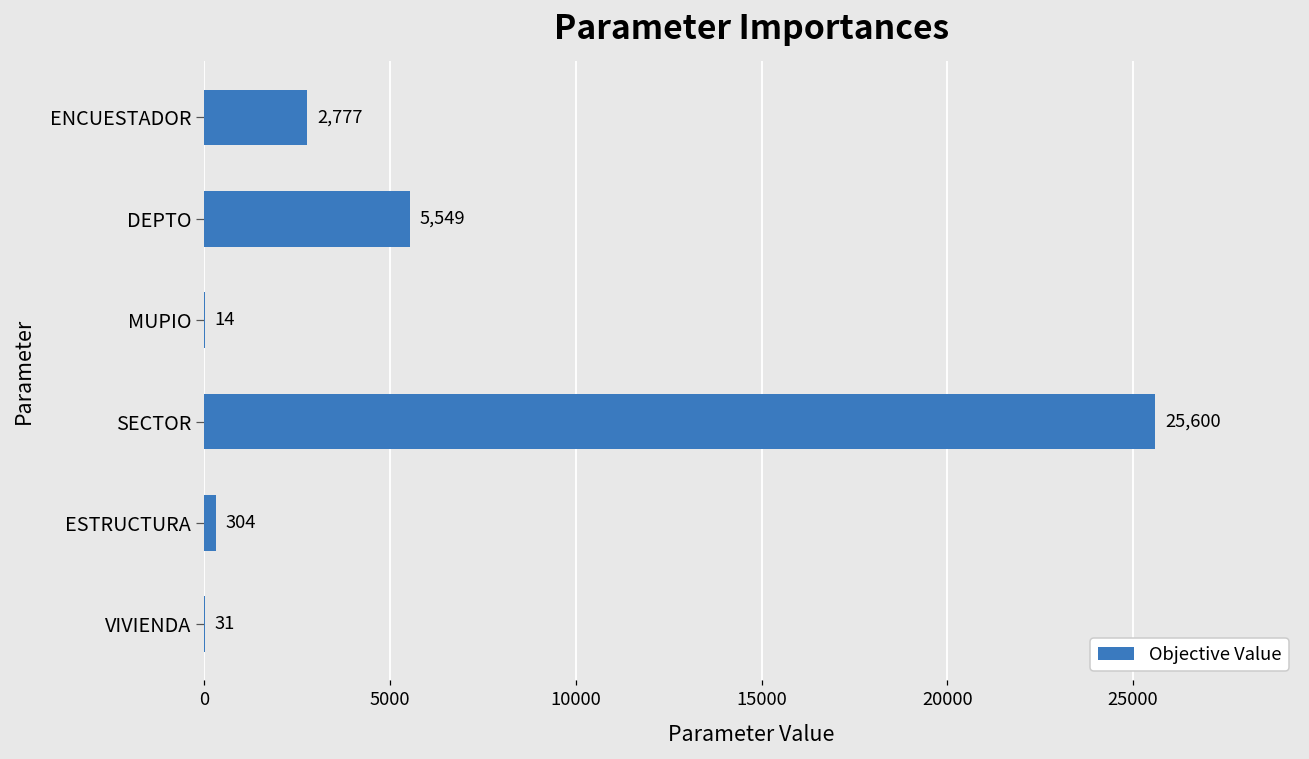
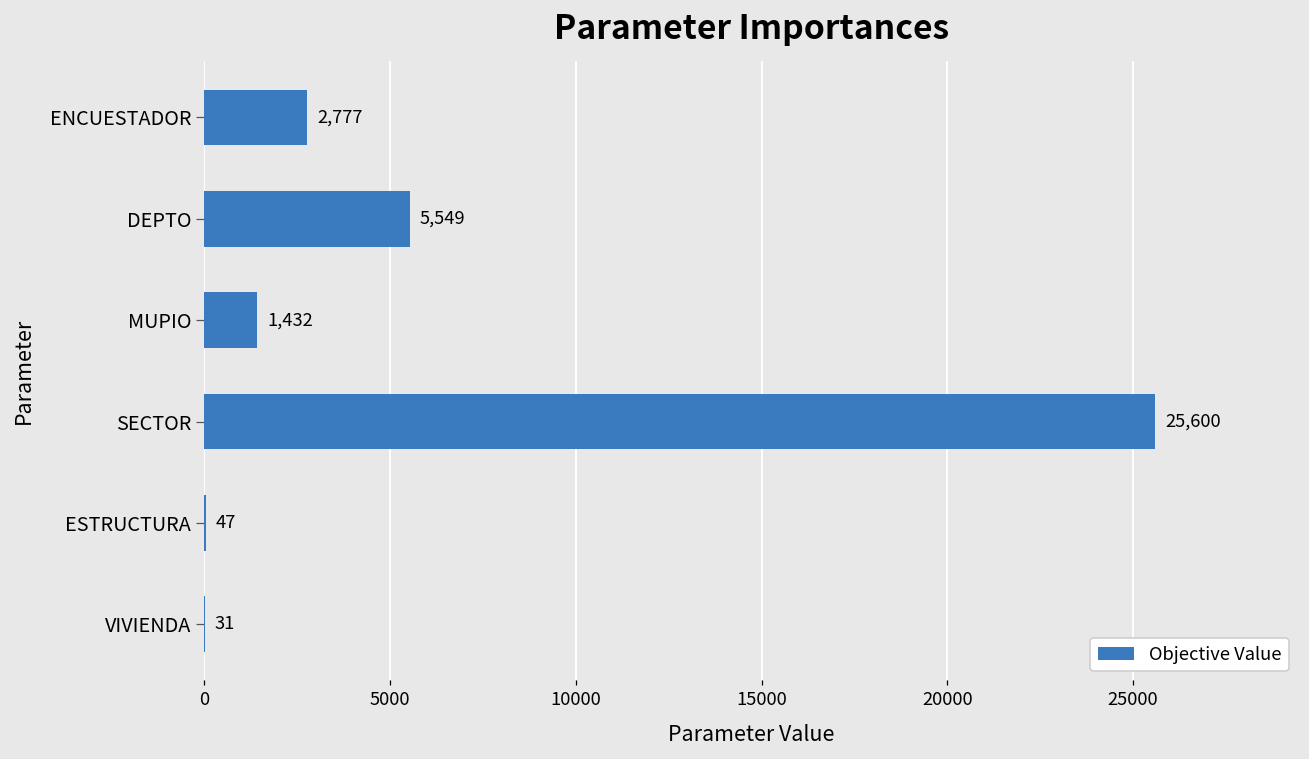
MUPIO: 14 -> 1,432
ESTRUCTURA: 304 -> 47
